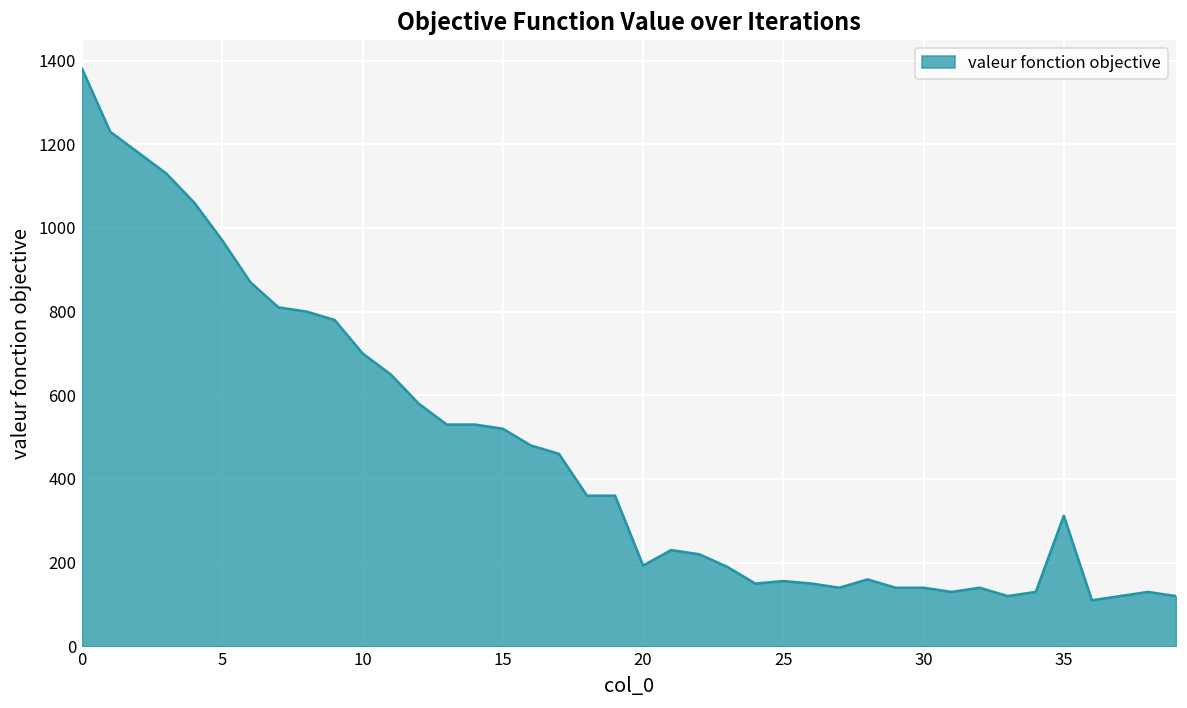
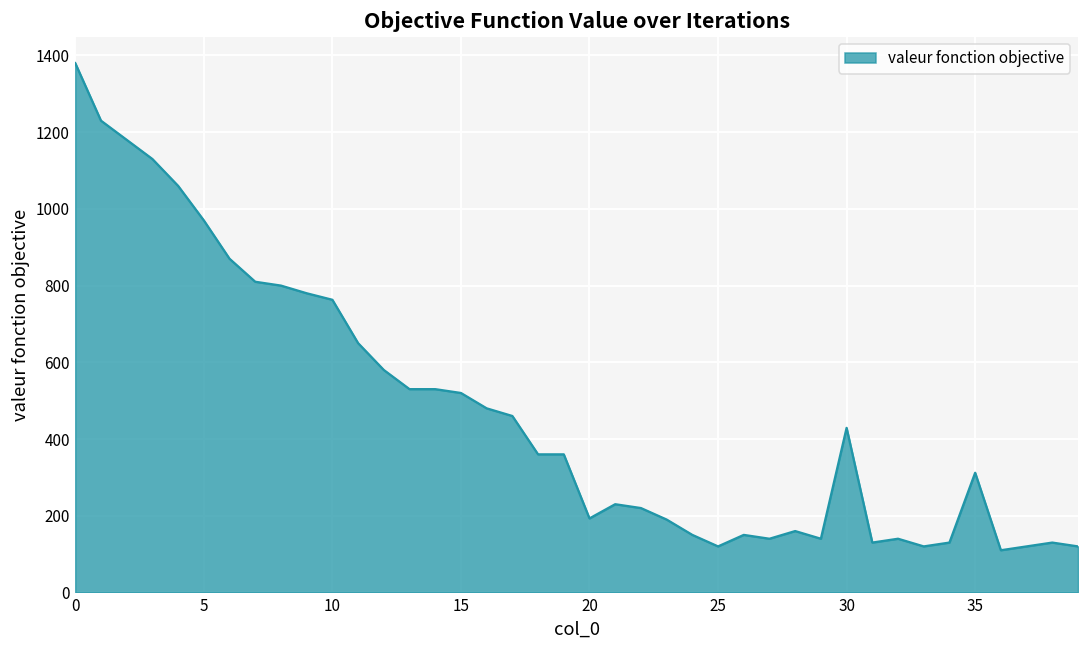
10: 700 -> 760
25: 160 -> 120
30: 140 -> 430
